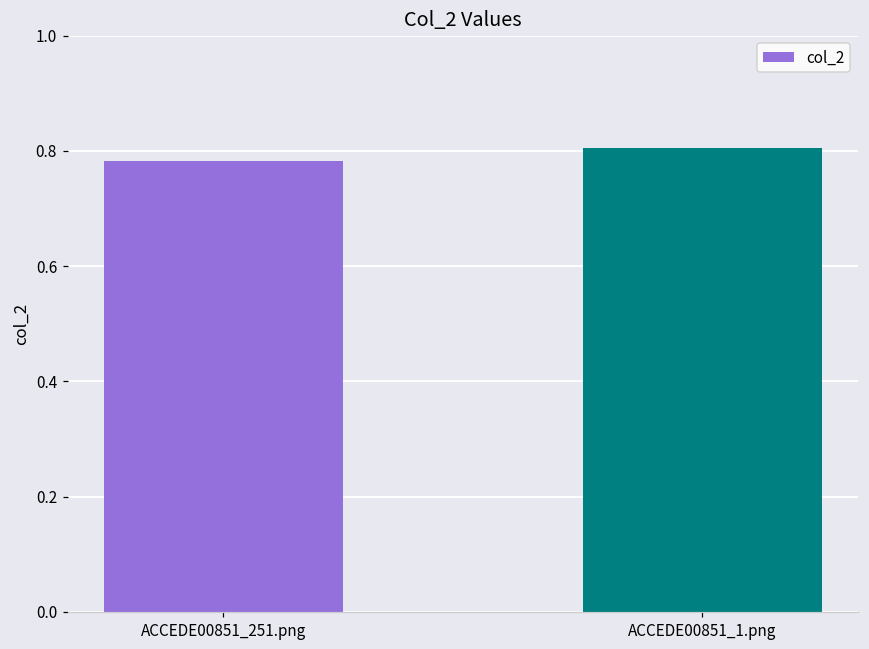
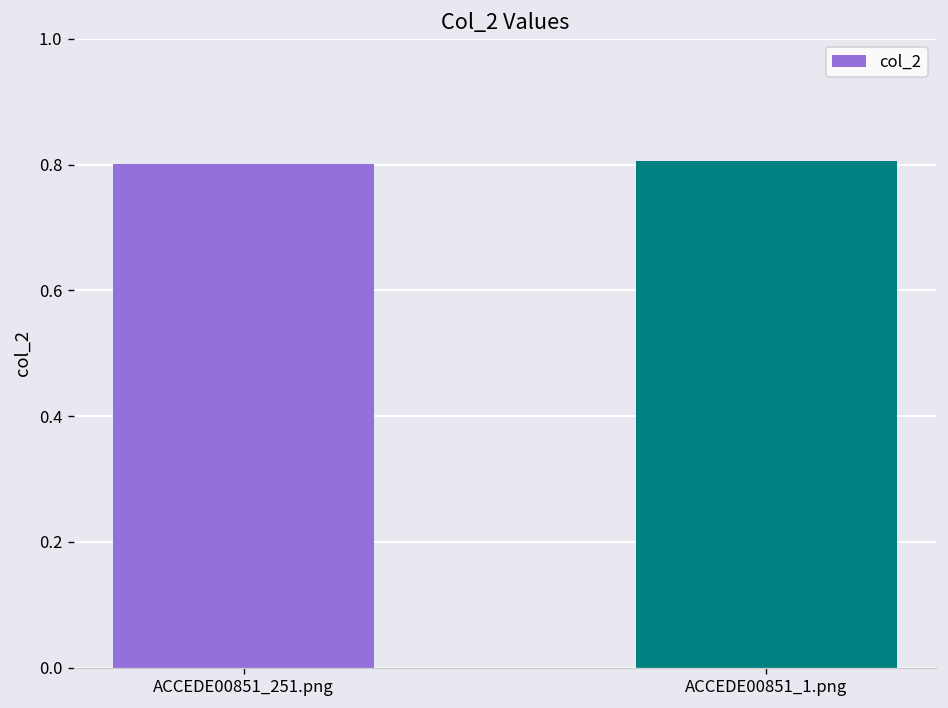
ACCEDE00851_251.png: 0.78 -> 0.80
